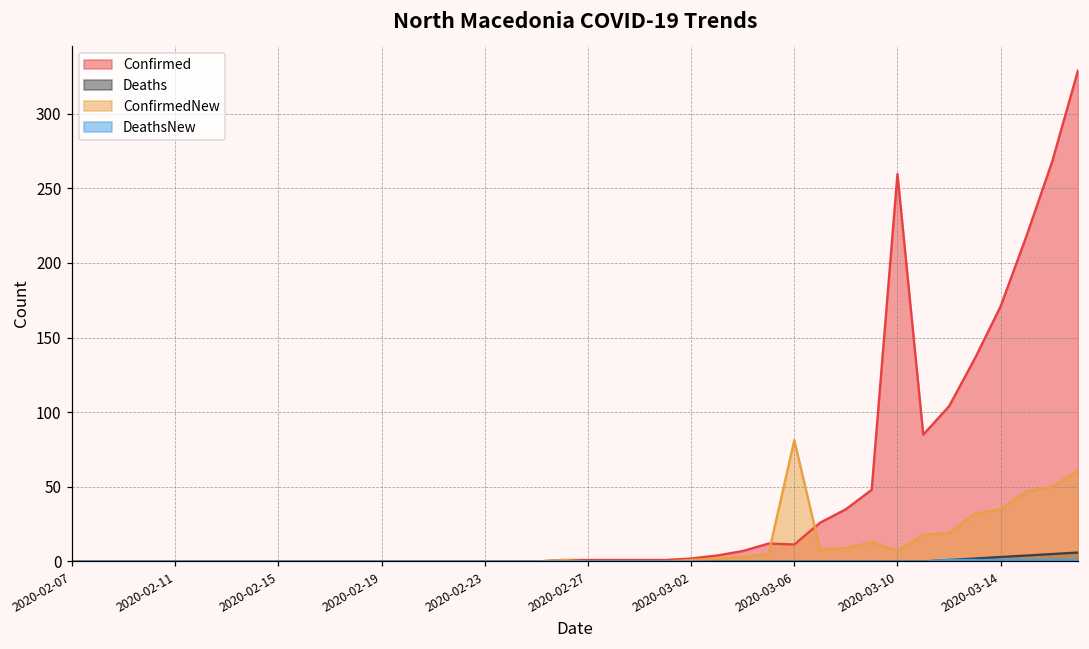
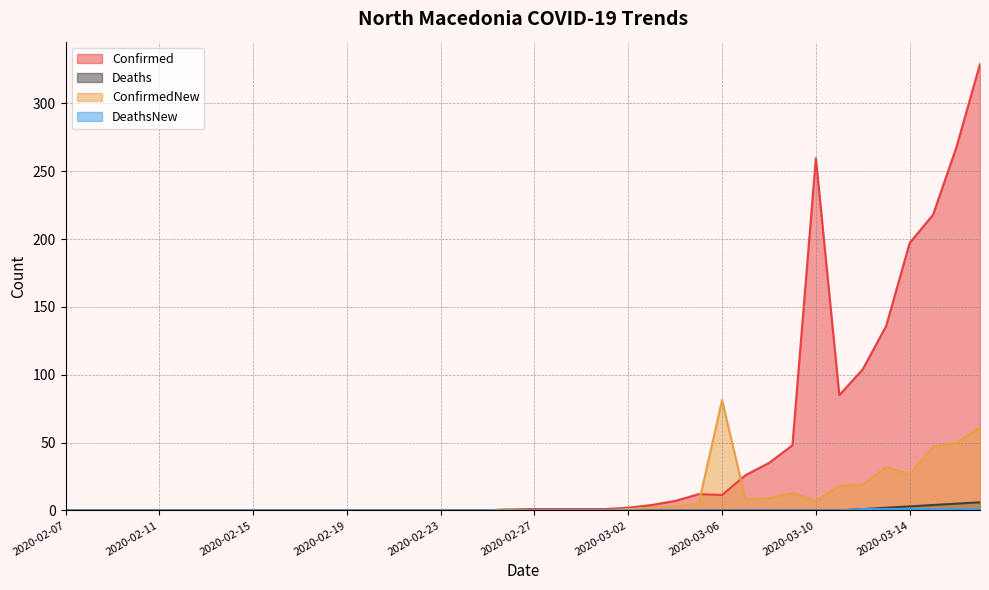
Confirmed, 2020-03-14: 171 -> 197
ConfirmedNew, 2020-03-14: 35 -> 27
